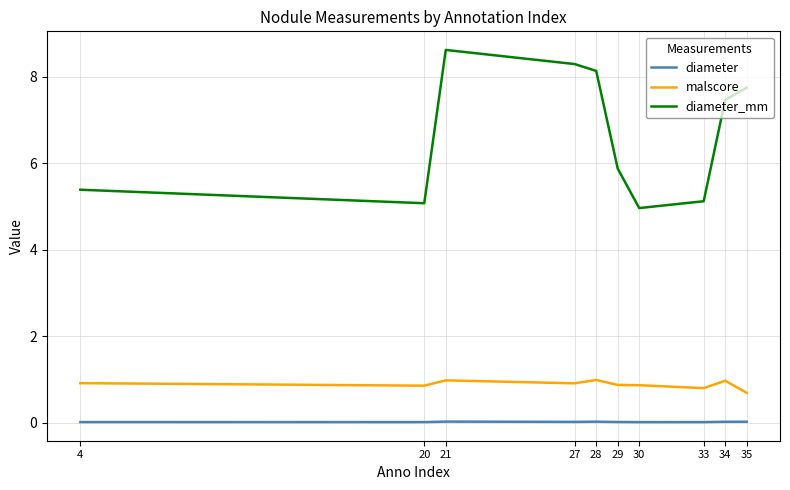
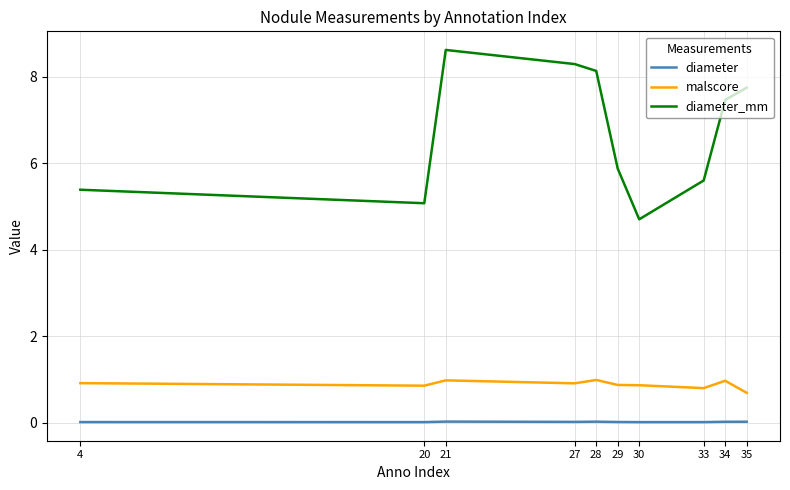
diameter_mm, 30: 5.0 -> 4.7
diameter_mm, 33: 5.1 -> 5.6
